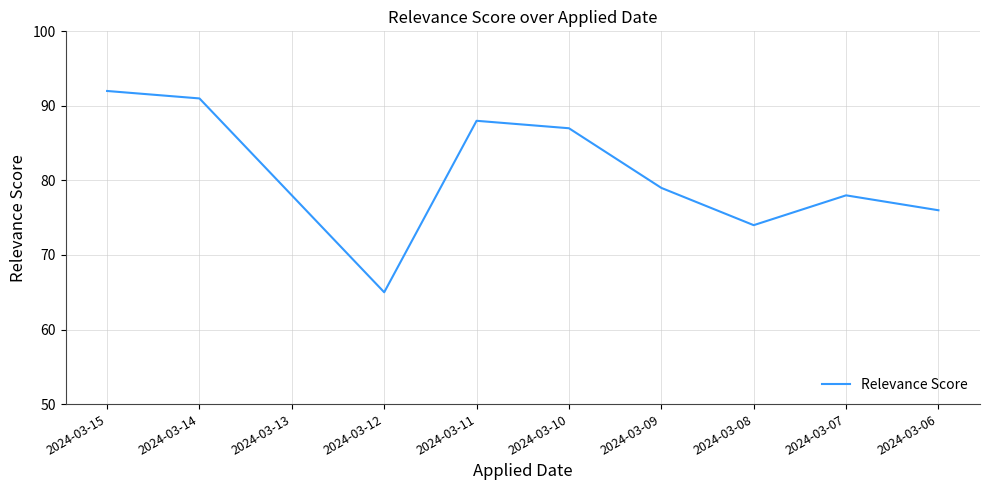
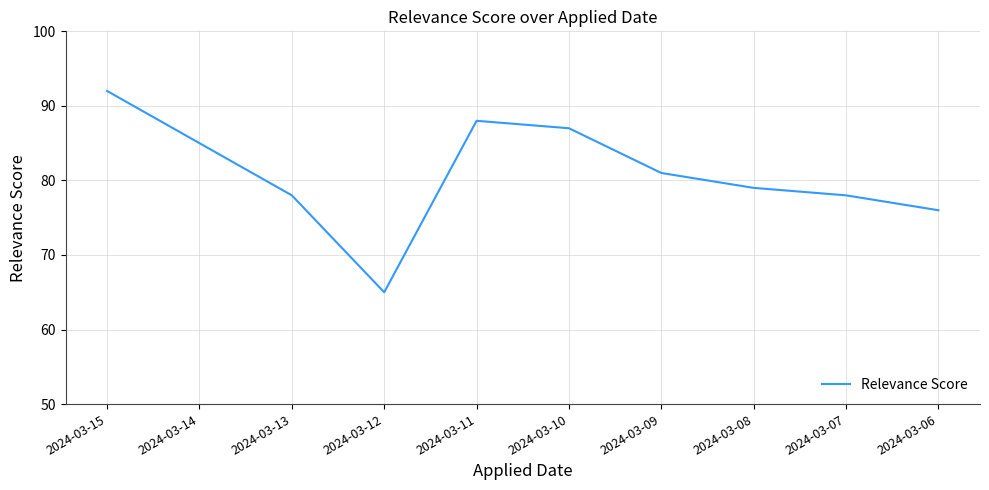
2024-03-14: 91 -> 85
2024-03-09: 79 -> 81
2024-03-08: 74 -> 79
